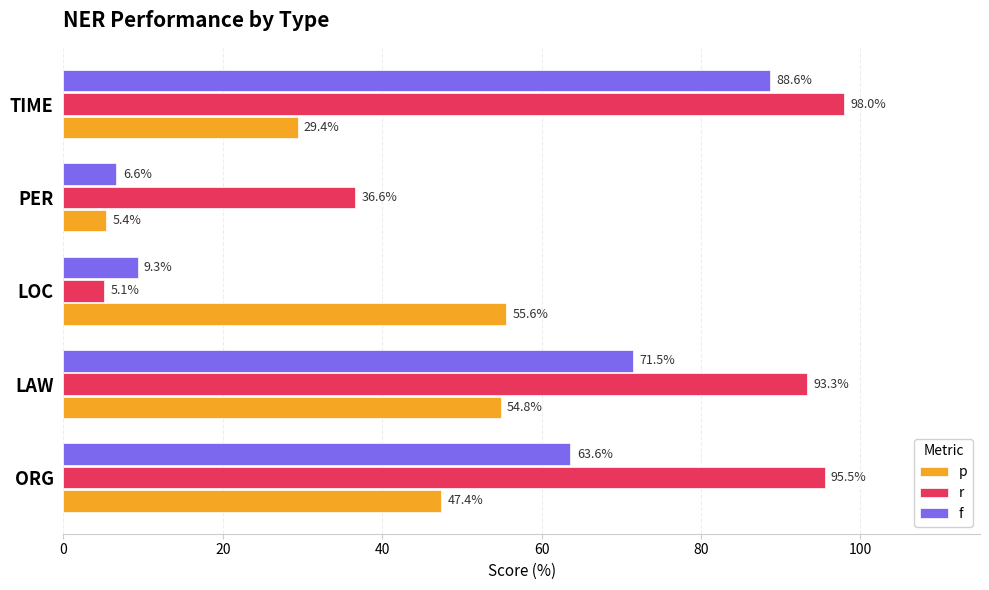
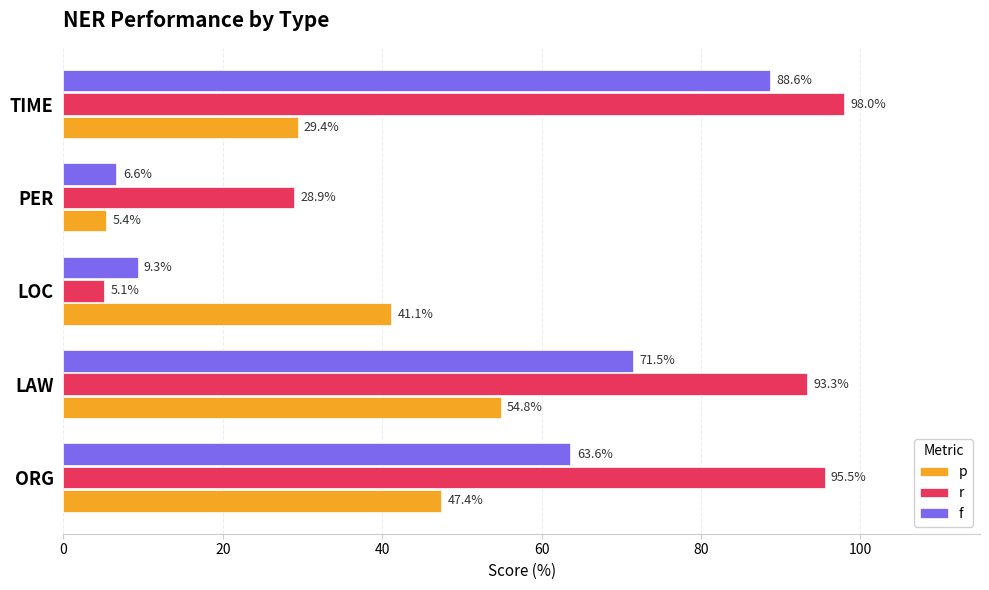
r, PER: 36.6% -> 28.9%
p, LOC: 55.6% -> 41.1%
